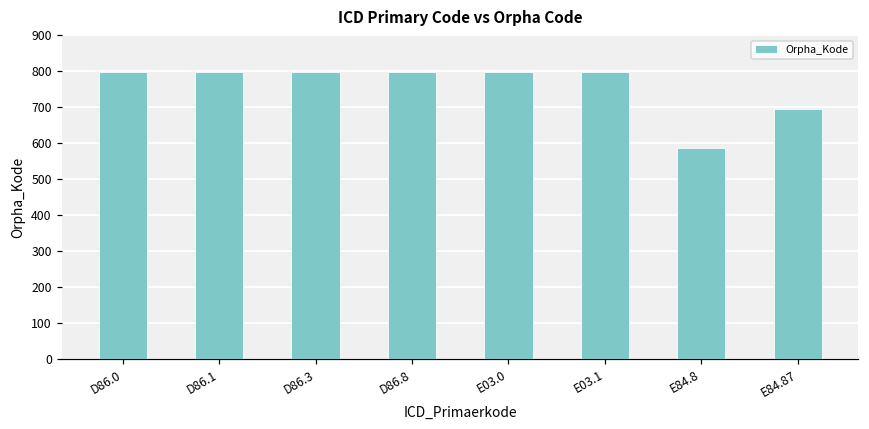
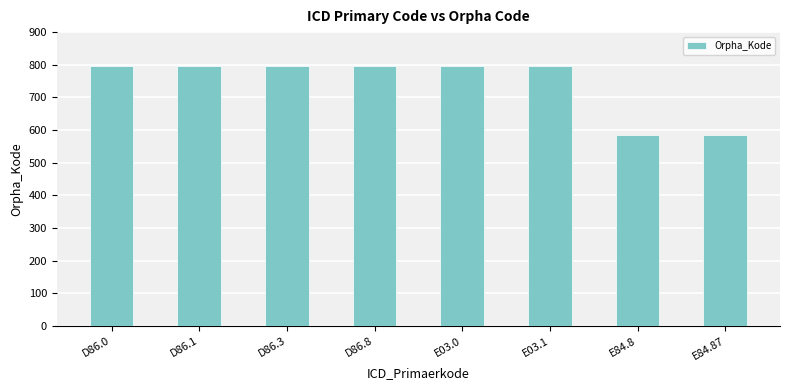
E84.87: 700 -> 590
